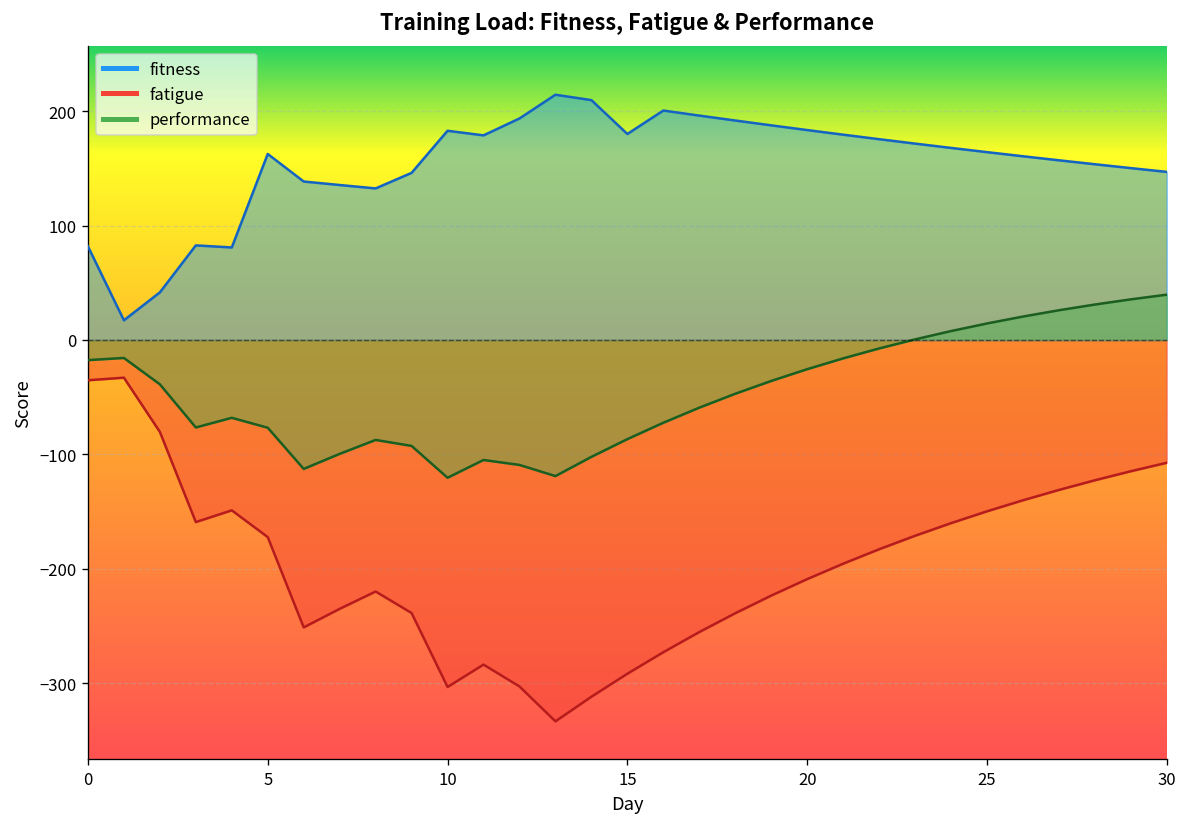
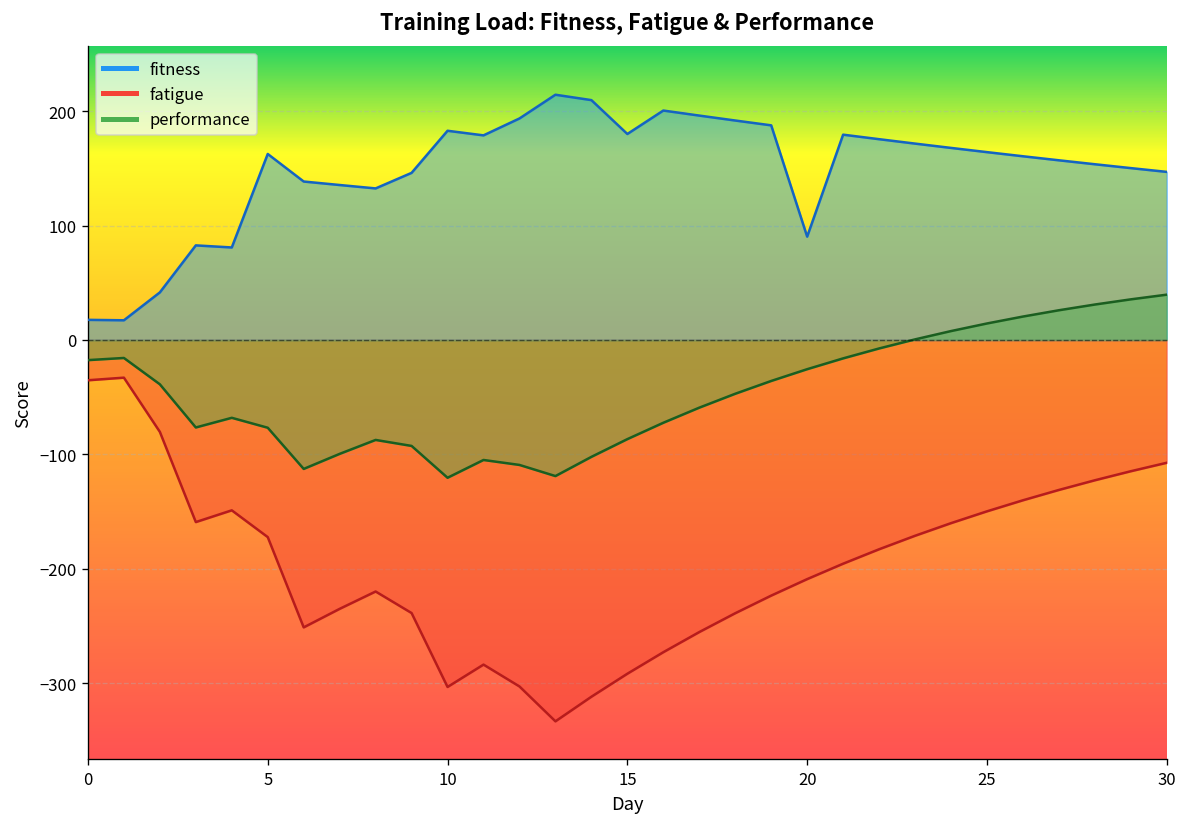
fitness, 0: 80 -> 20
fitness, 20: 180 -> 90
